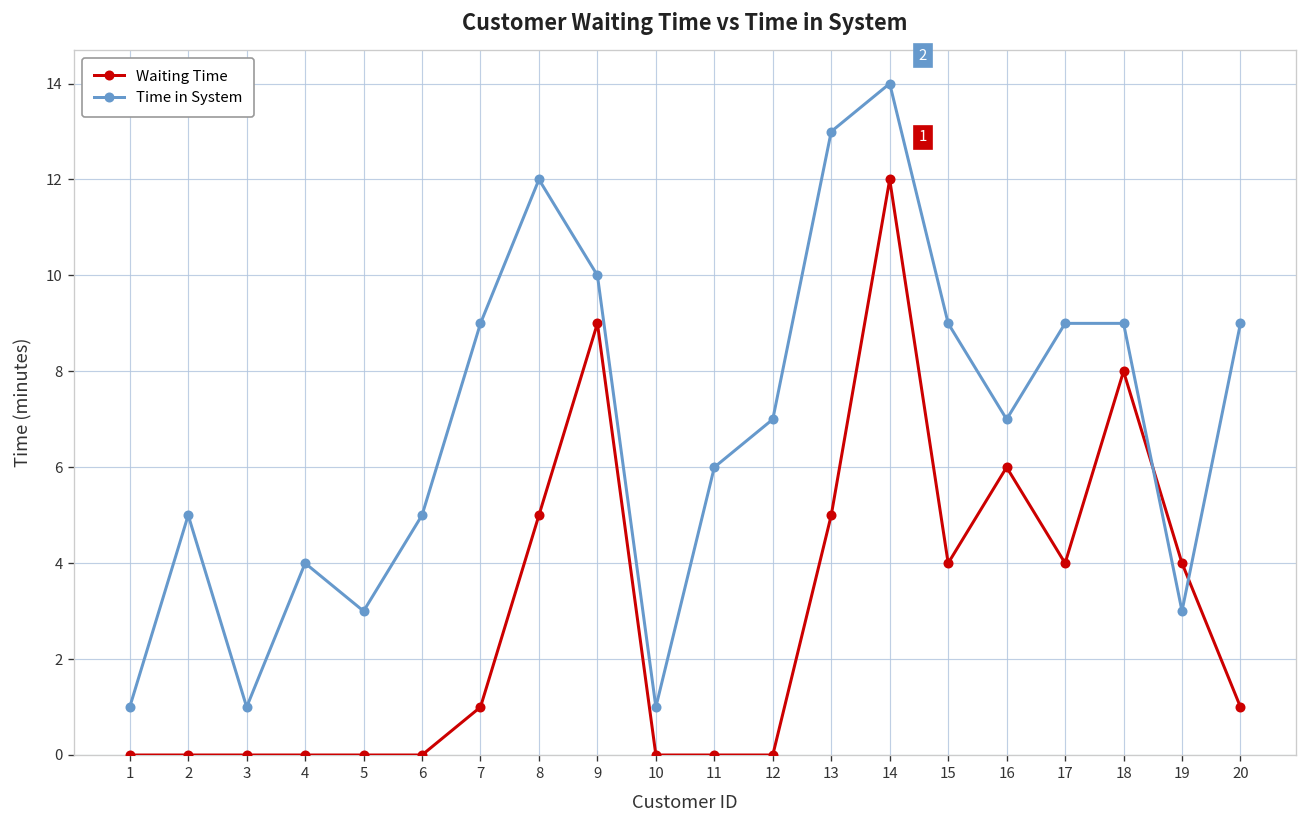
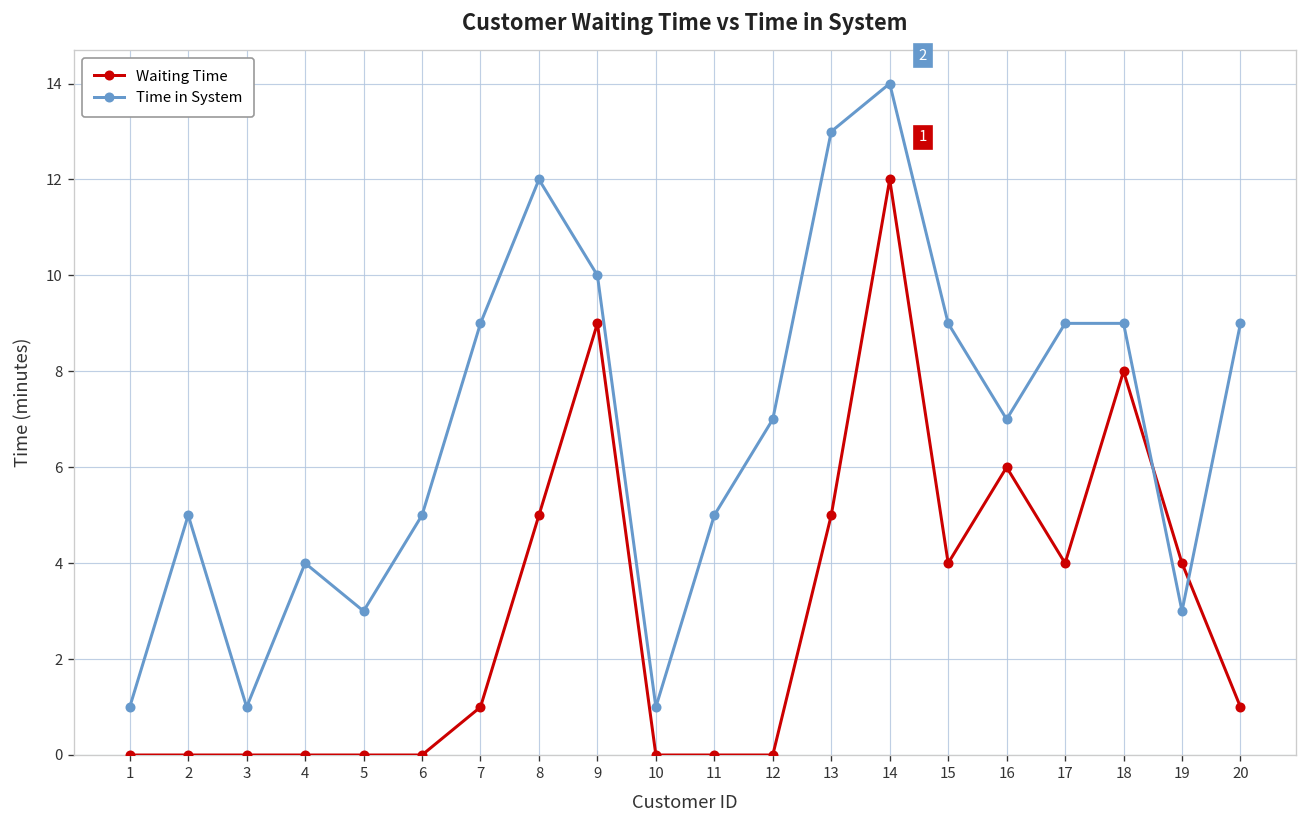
Time in System, 11: 6 -> 5
